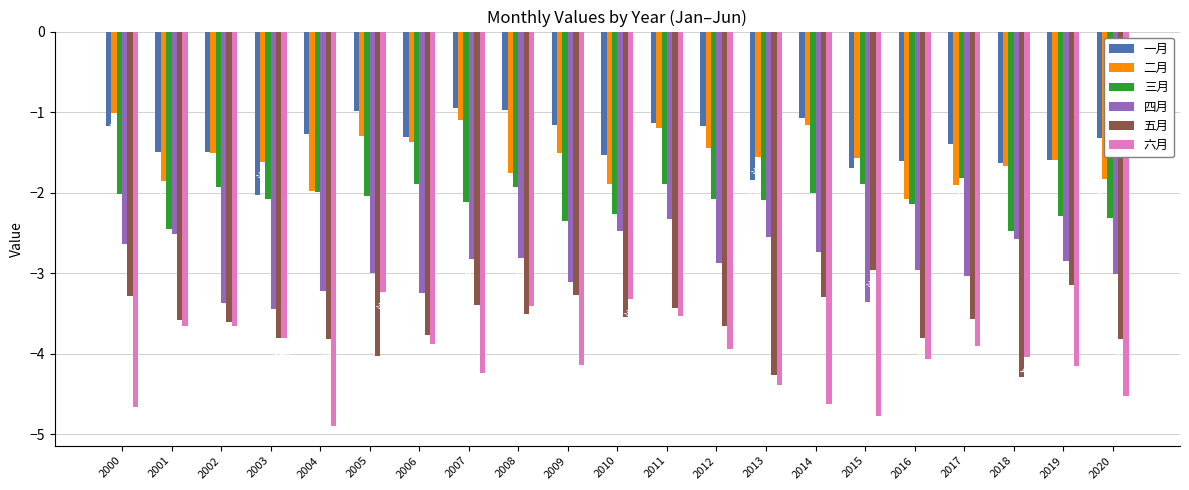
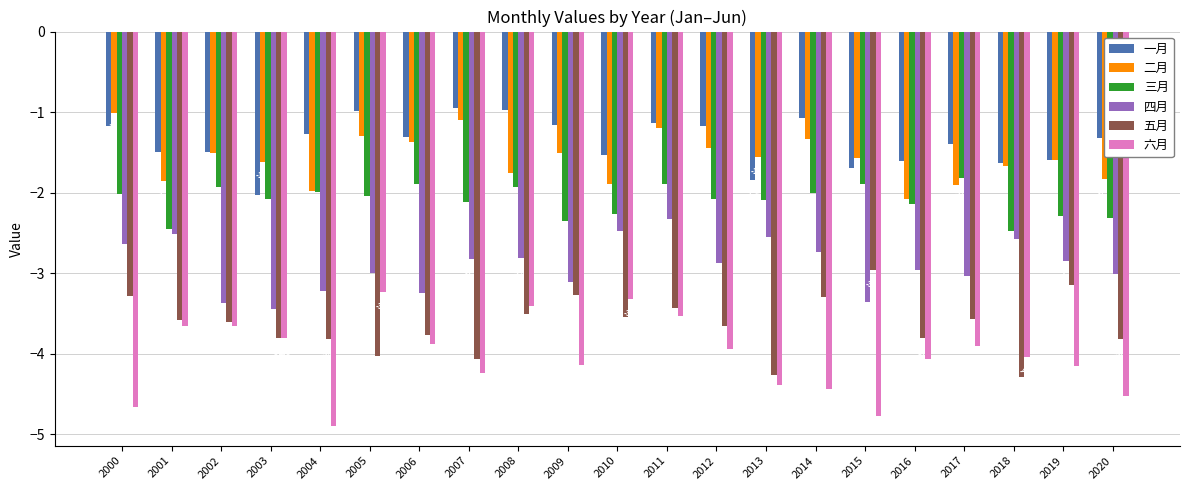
五月, 2007: -3.4 -> -4.1
二月, 2014: -1.2 -> -1.3
六月, 2014: -4.6 -> -4.4
